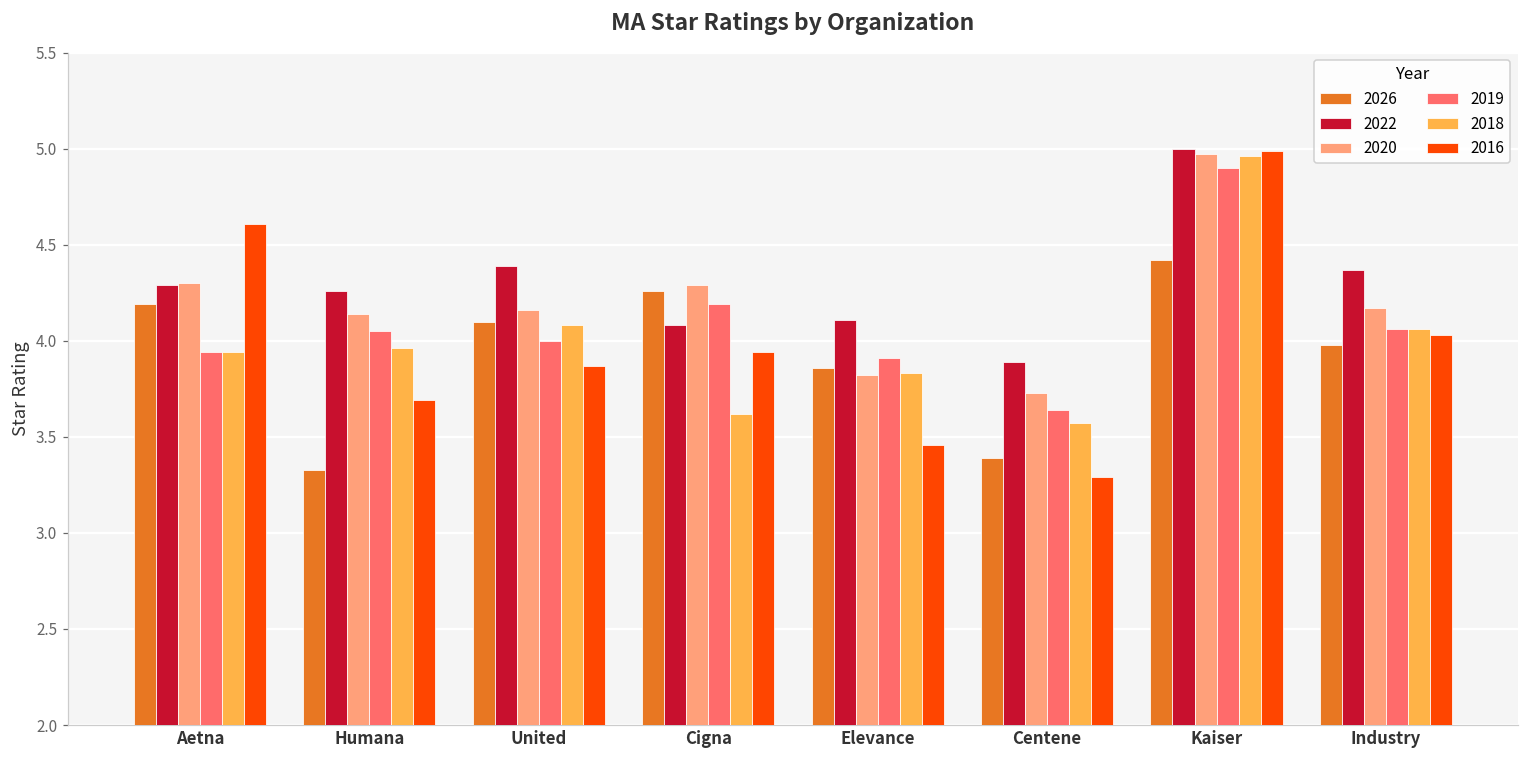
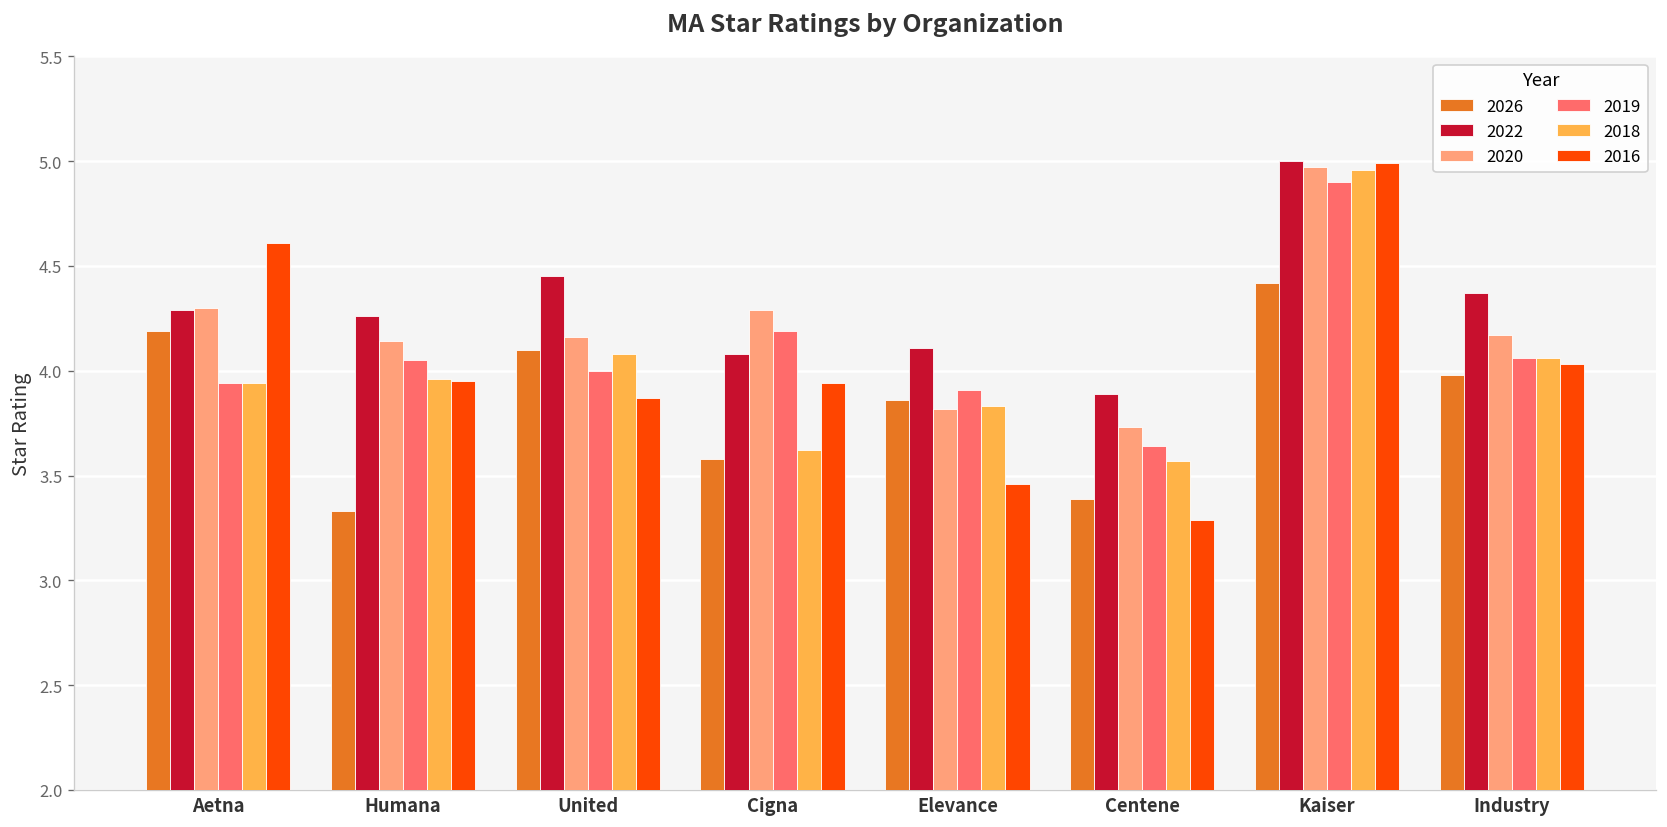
2016, Humana: 3.69 -> 3.95
2022, United: 4.39 -> 4.45
2026, Cigna: 4.26 -> 3.58
